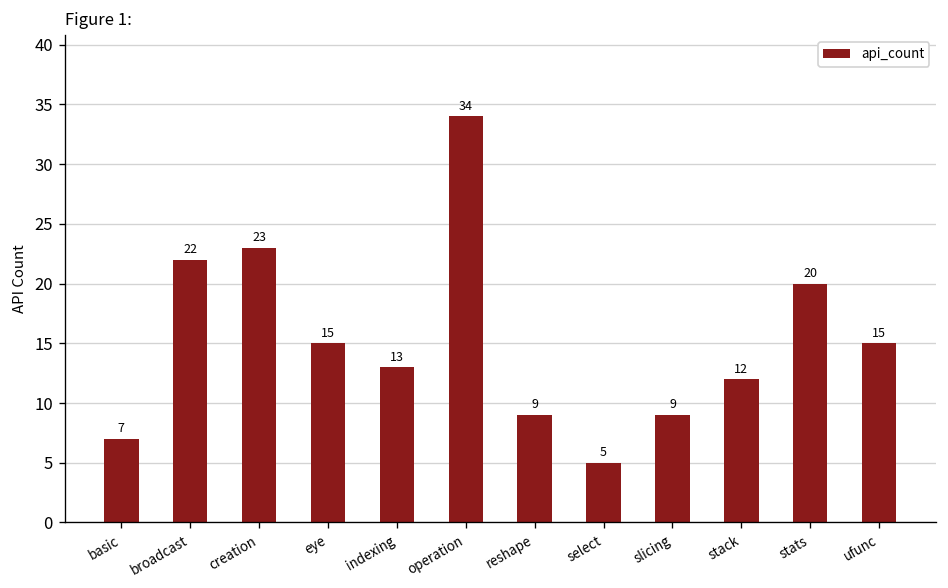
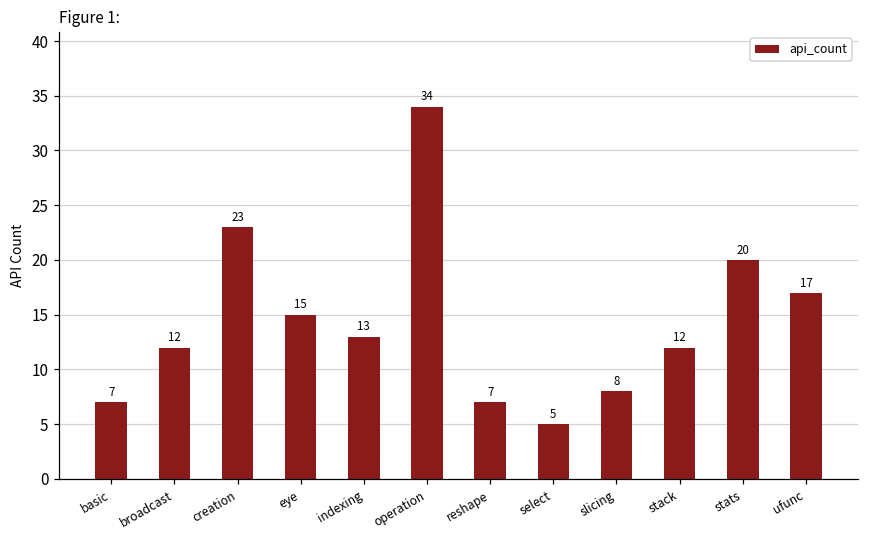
broadcast: 22 -> 12
reshape: 9 -> 7
slicing: 9 -> 8
ufunc: 15 -> 17
